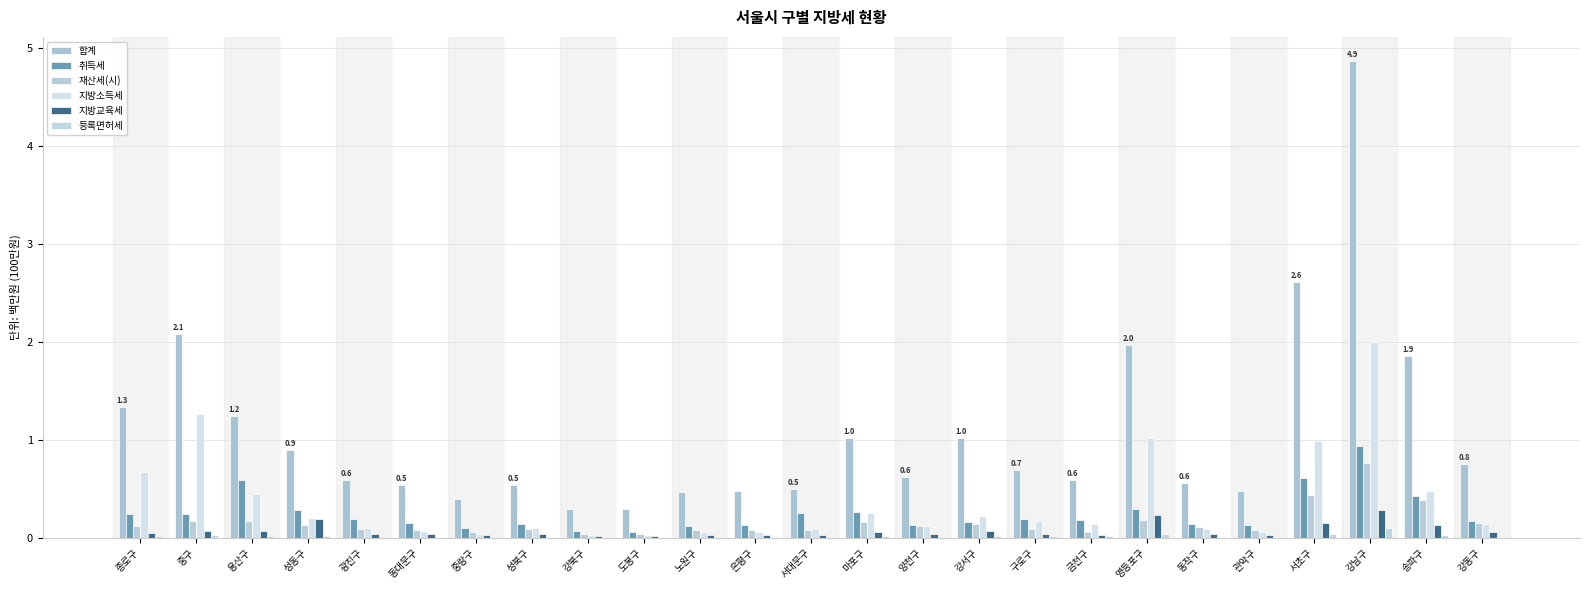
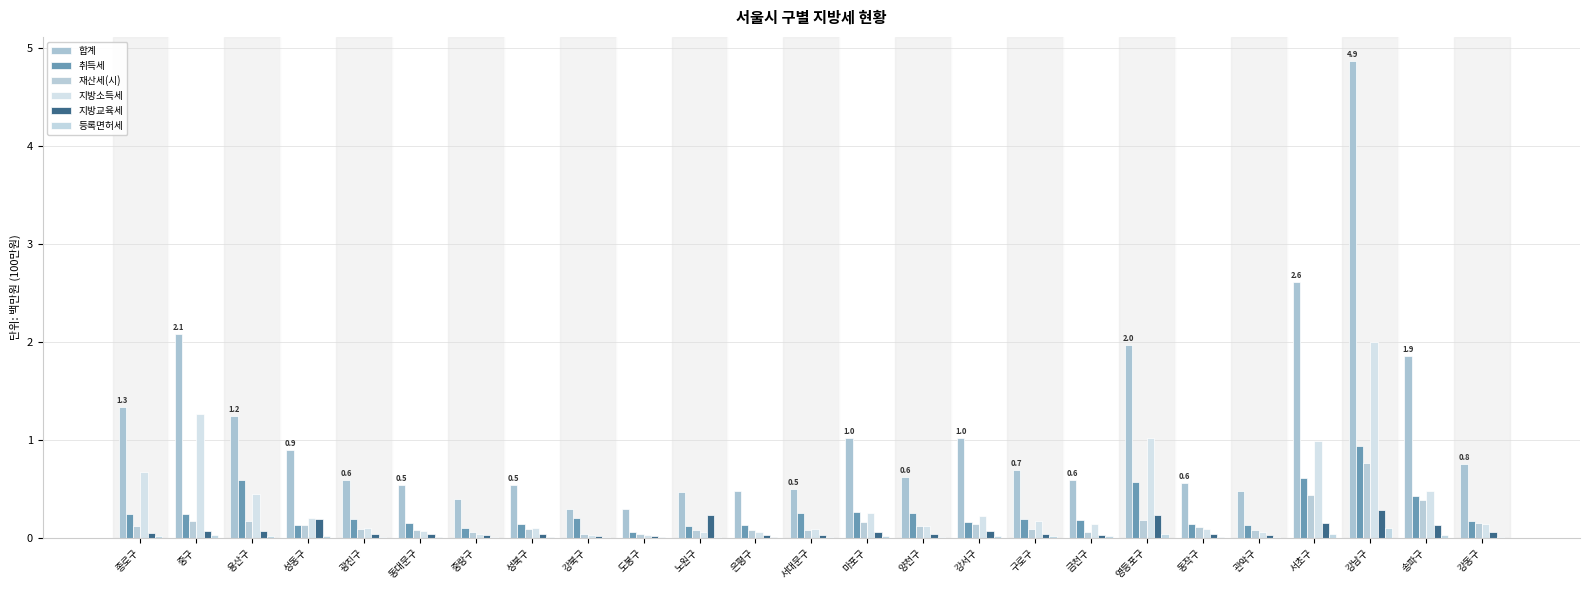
취득세, 성동구: 0.3 -> 0.1
취득세, 강북구: 0.1 -> 0.2
지방교육세, 노원구: 0.0 -> 0.2
취득세, 양천구: 0.1 -> 0.3
취득세, 영등포구: 0.3 -> 0.6
